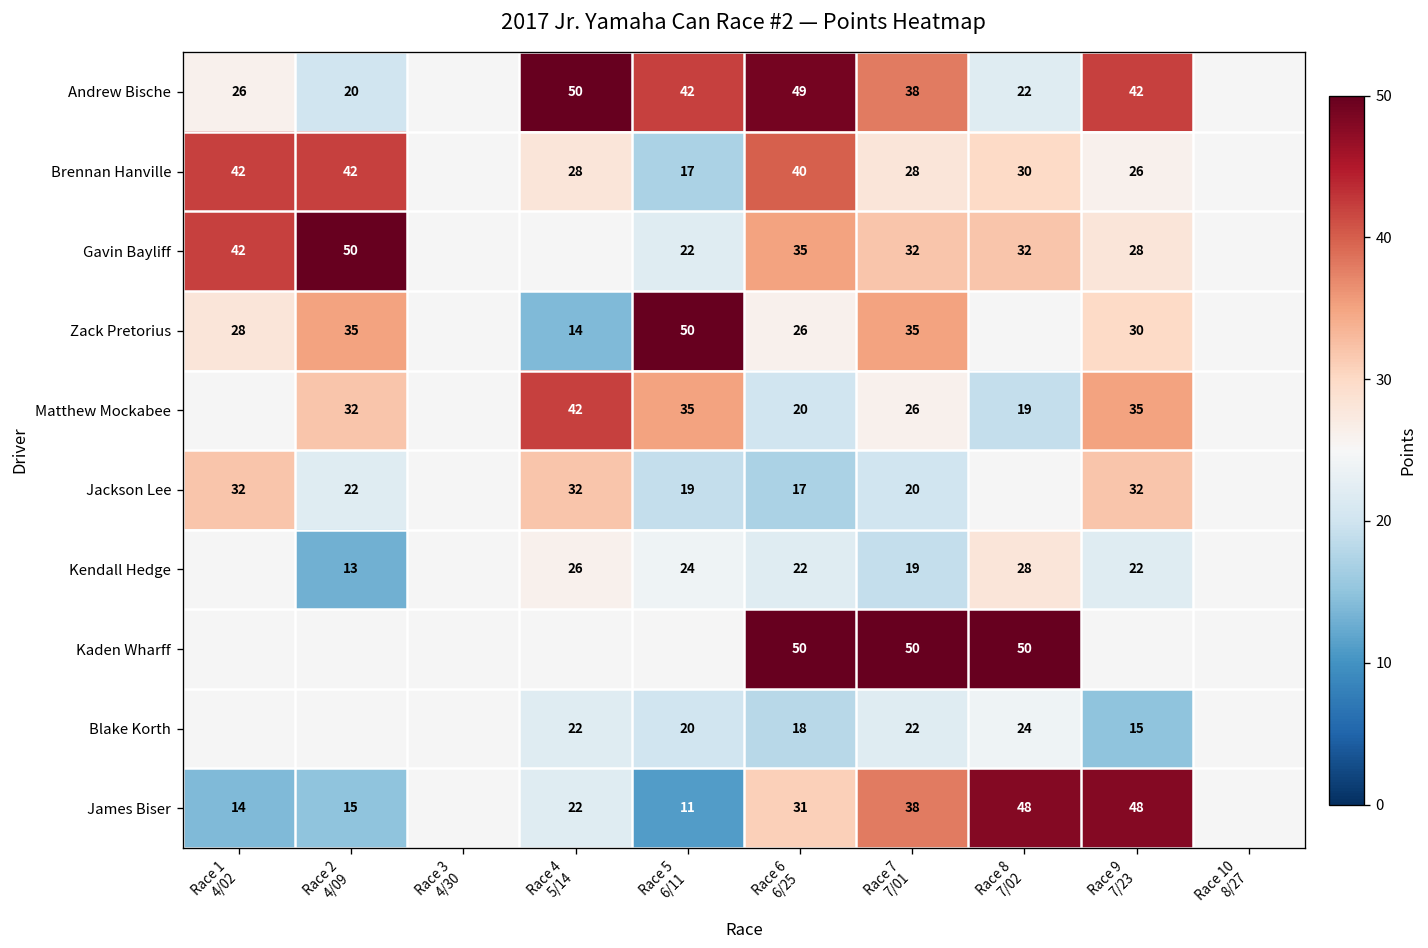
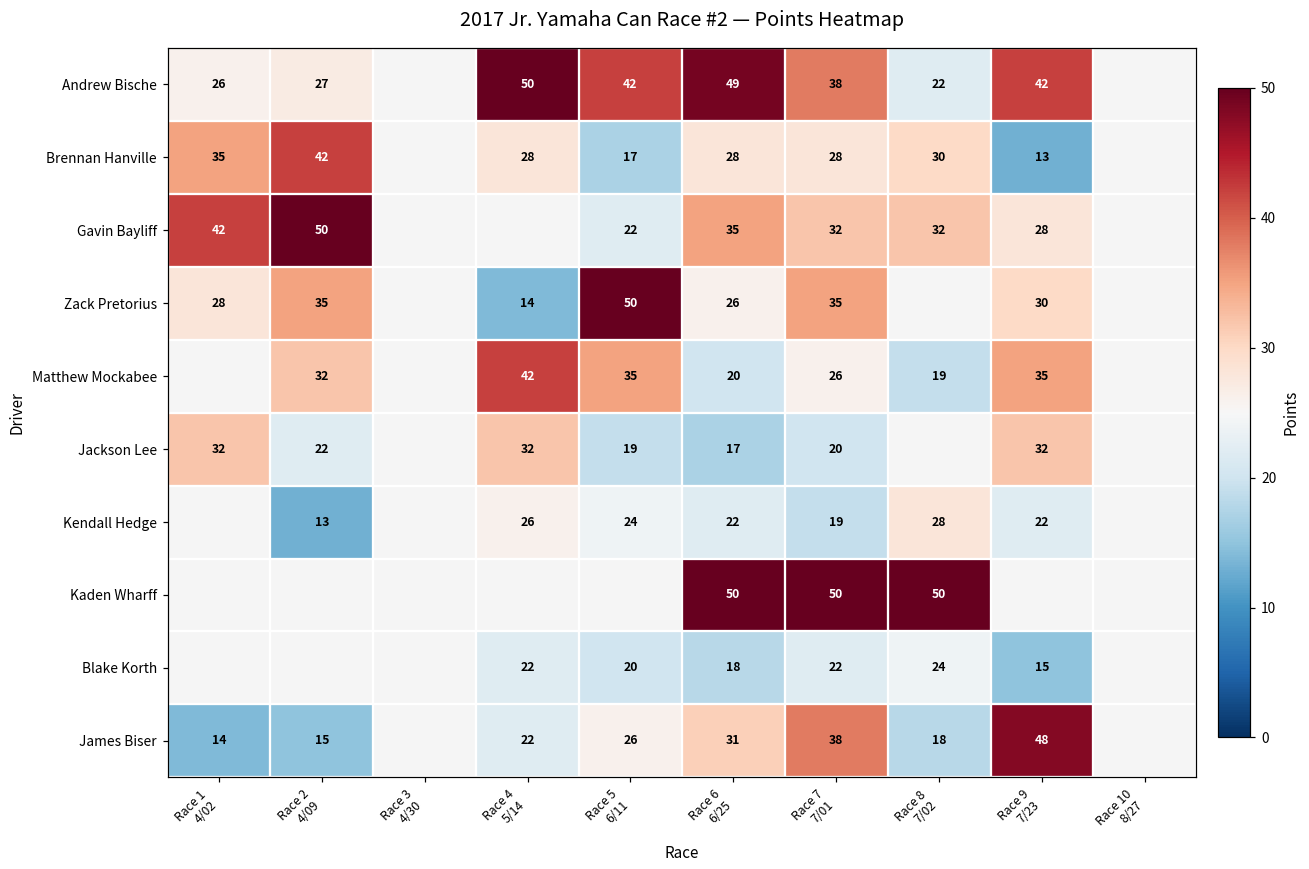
Andrew Bische, Race 2 4/09: 20 -> 27
Brennan Hanville, Race 1 4/02: 42 -> 35
Brennan Hanville, Race 6 6/25: 40 -> 28
Brennan Hanville, Race 9 7/23: 26 -> 13
James Biser, Race 5 6/11: 11 -> 26
James Biser, Race 8 7/02: 48 -> 18
